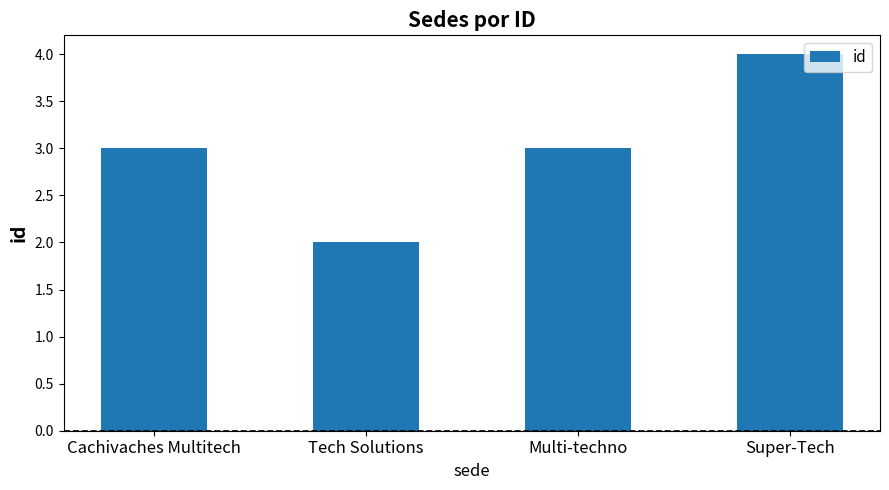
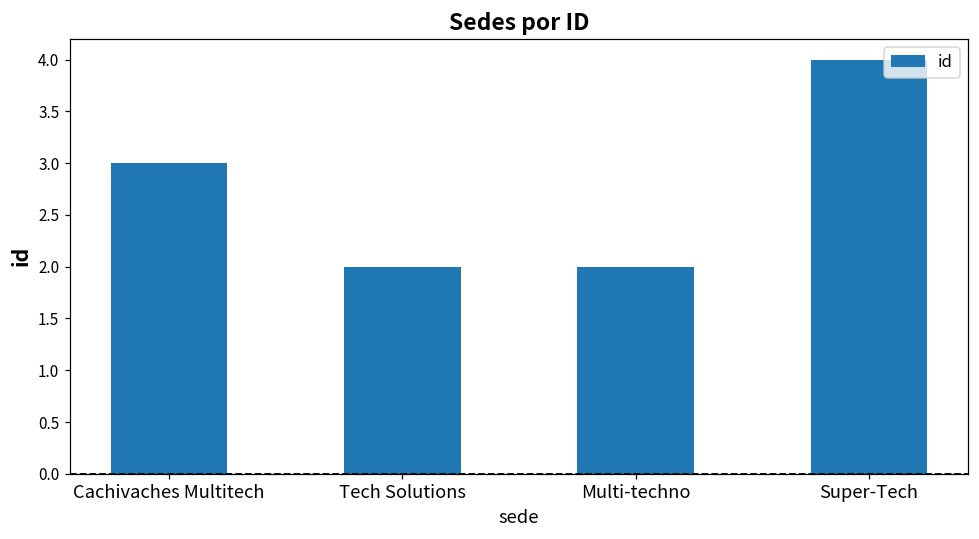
Multi-techno: 3 -> 2
